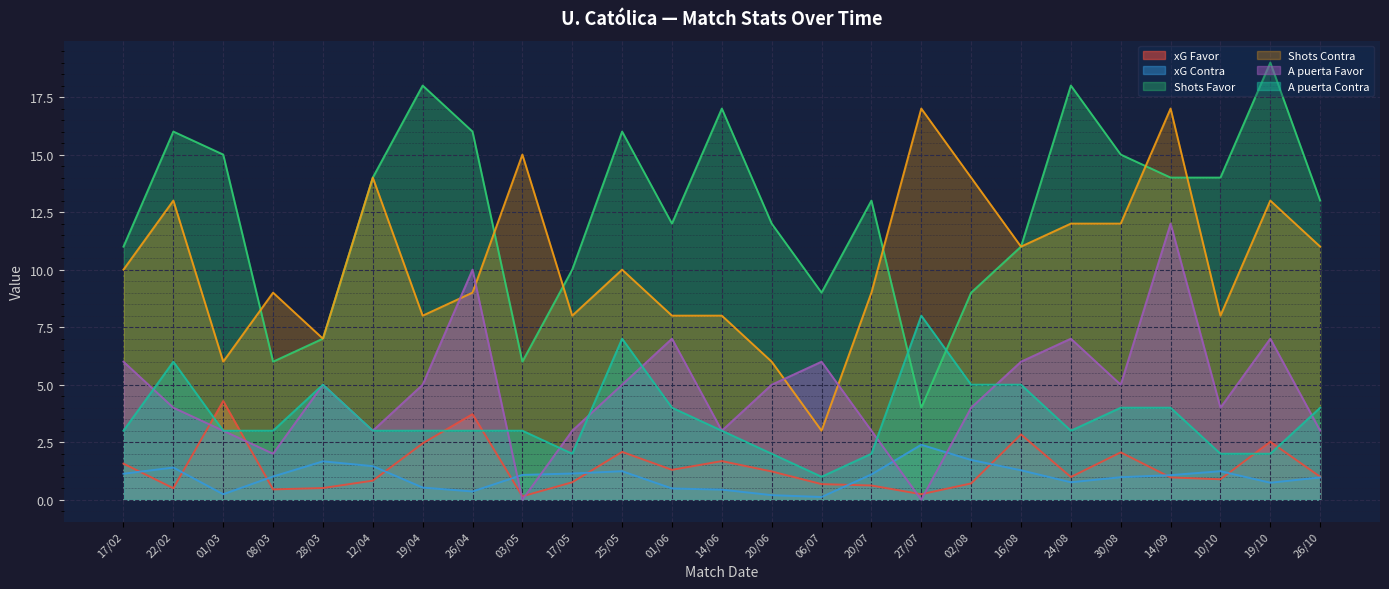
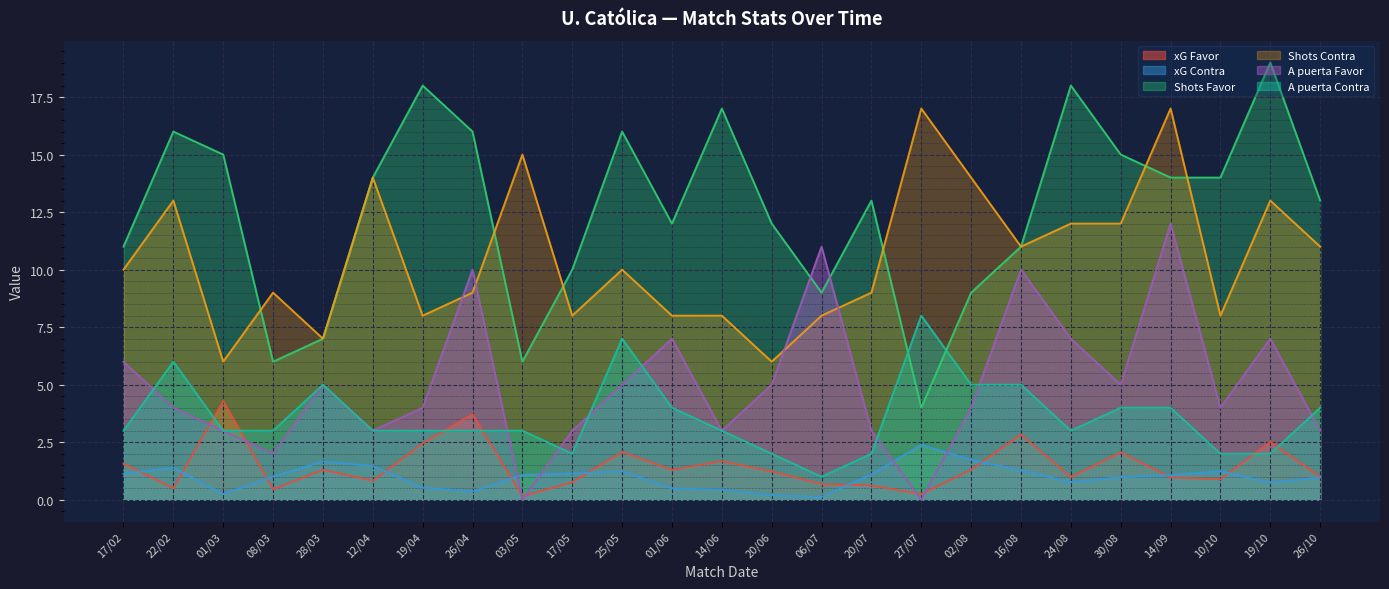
xG Favor, 28/03: 0.5 -> 1.3
A puerta Favor, 19/04: 5 -> 4
Shots Contra, 06/07: 3 -> 8
A puerta Favor, 06/07: 6 -> 11
xG Favor, 02/08: 0.7 -> 1.3
A puerta Favor, 16/08: 6 -> 10
